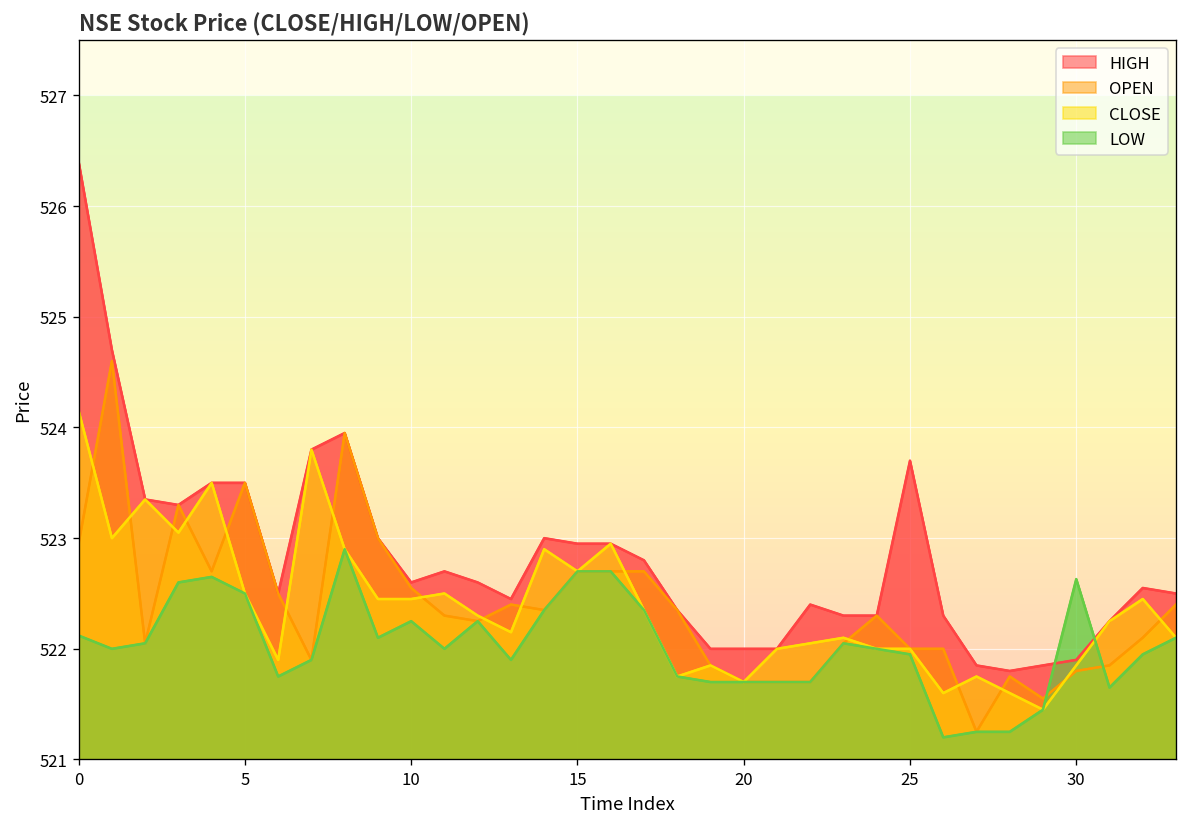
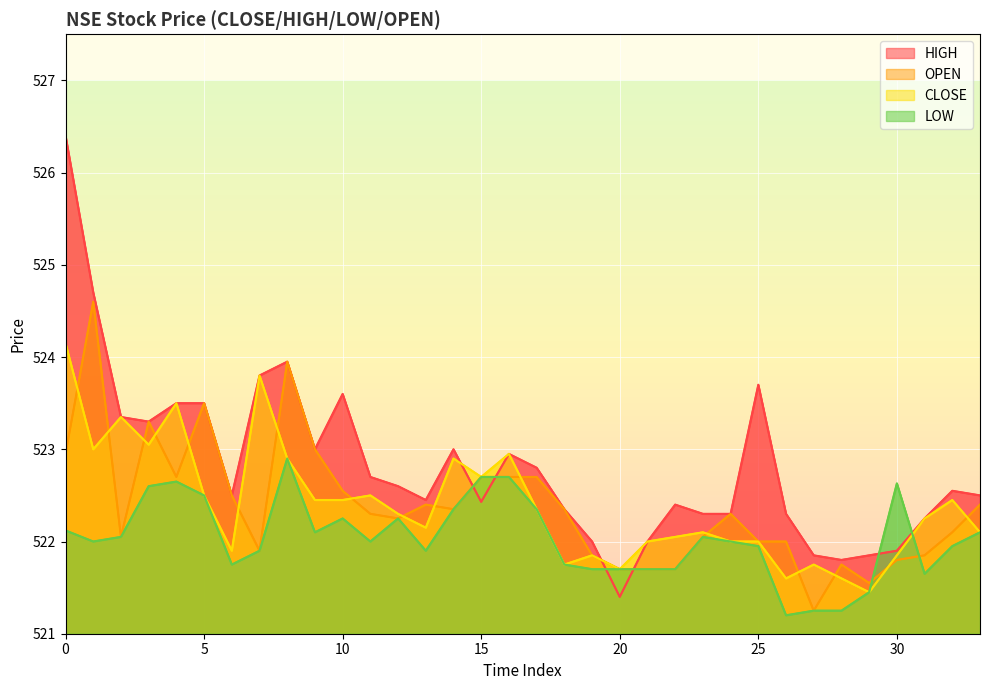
HIGH, 10: 522.6 -> 523.6
HIGH, 15: 523.0 -> 522.4
HIGH, 20: 522.0 -> 521.4
